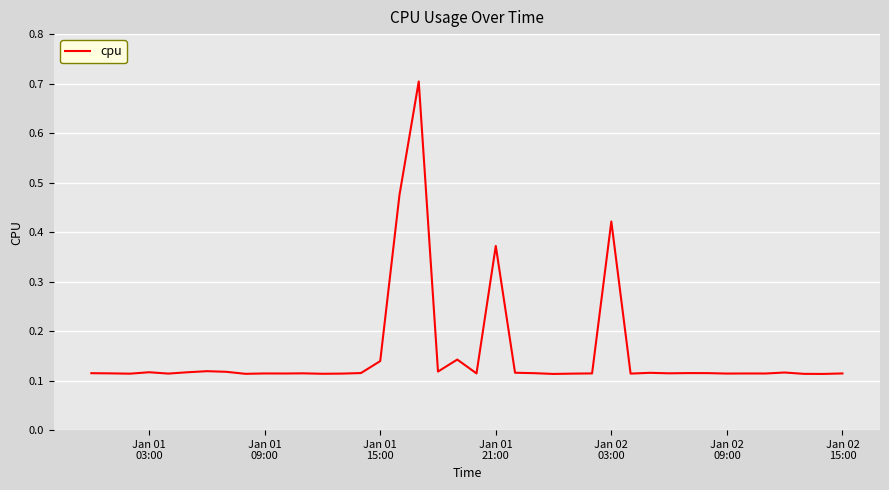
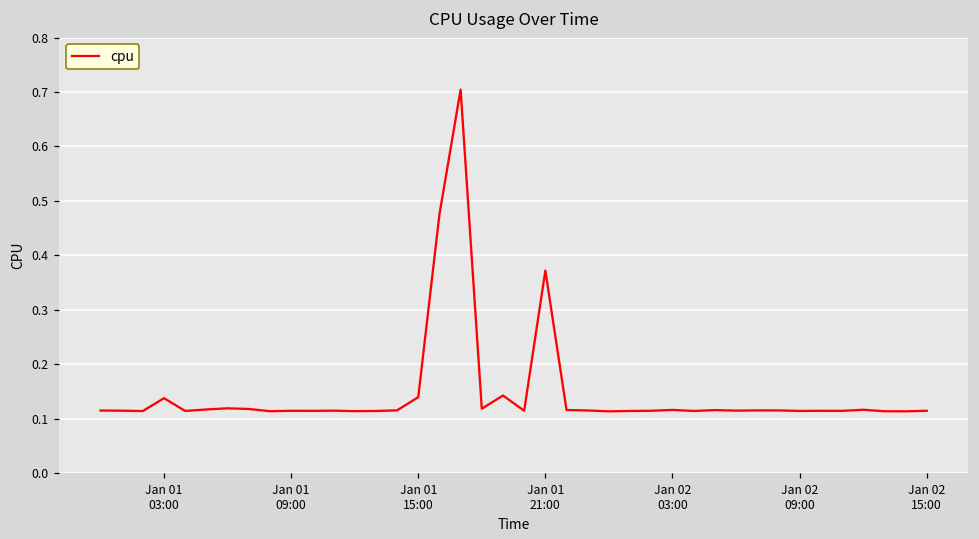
Jan 01 03:00: 0.12 -> 0.14
Jan 02 03:00: 0.42 -> 0.12
